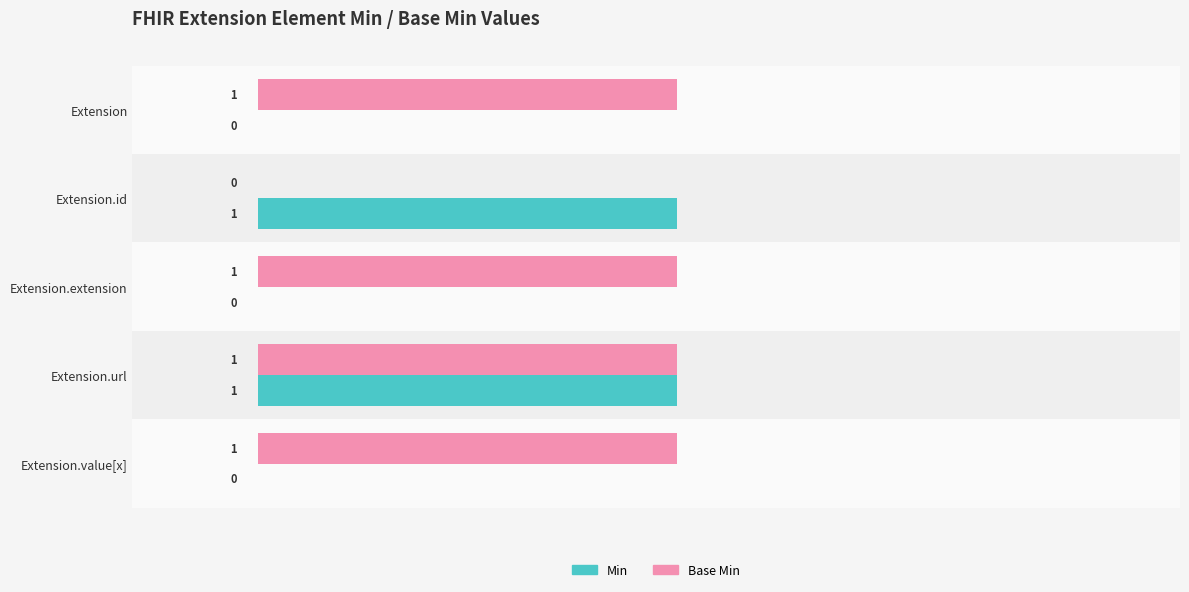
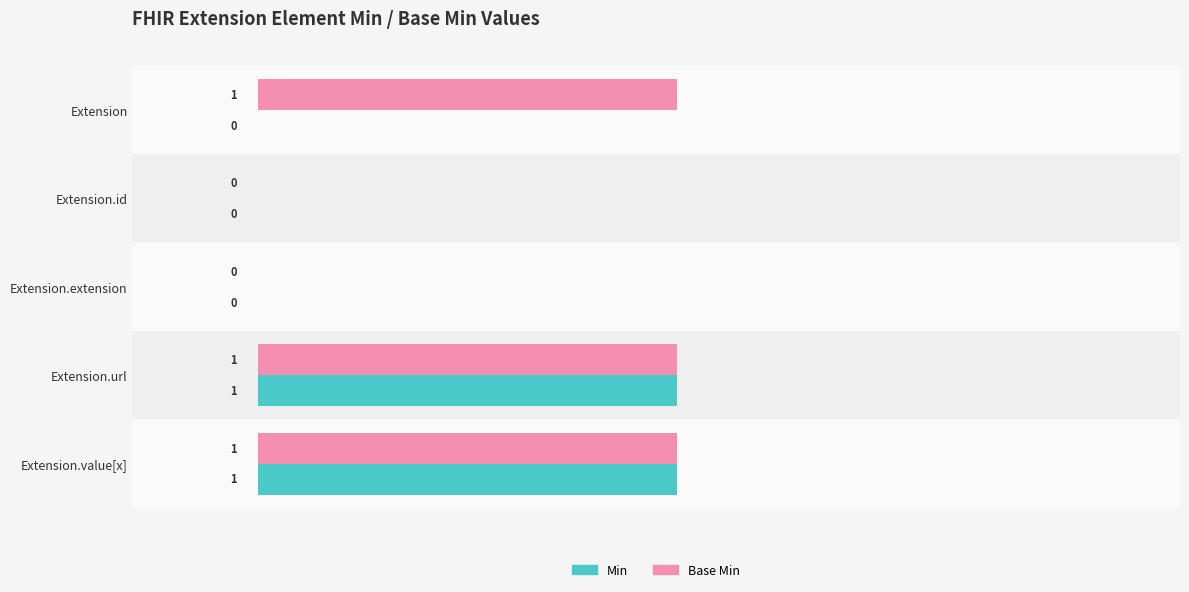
Min, Extension.id: 1 -> 0
Base Min, Extension.extension: 1 -> 0
Min, Extension.value[x]: 0 -> 1
